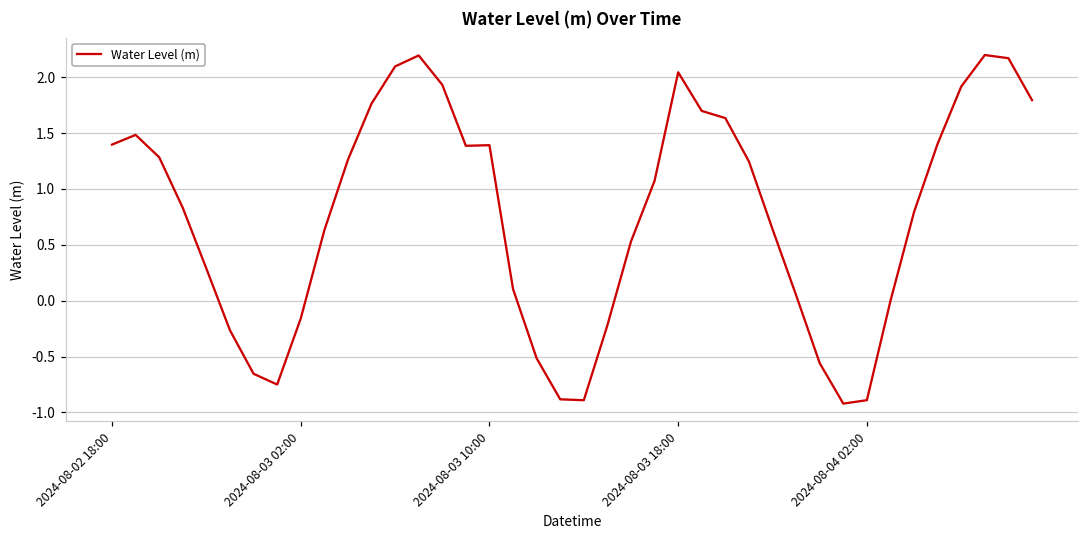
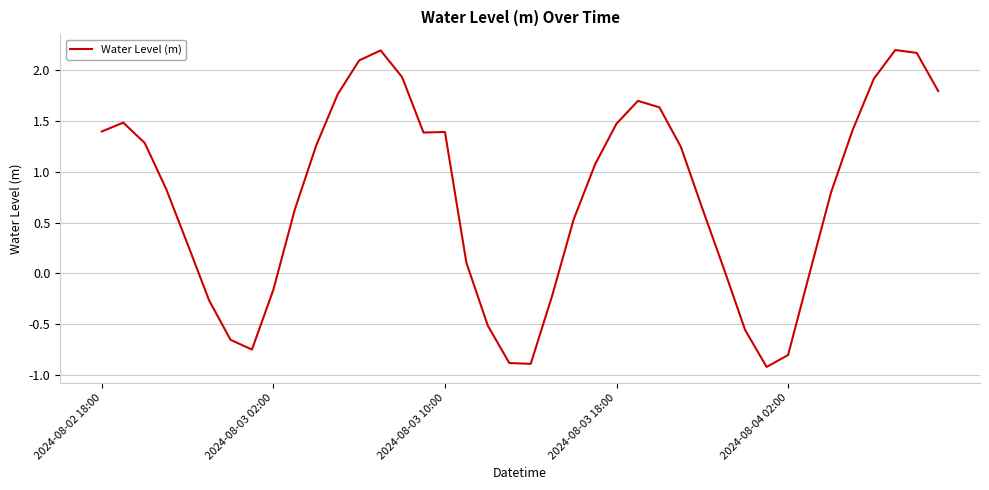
2024-08-03 18:00: 2.04 -> 1.47
2024-08-04 02:00: -0.89 -> -0.80
